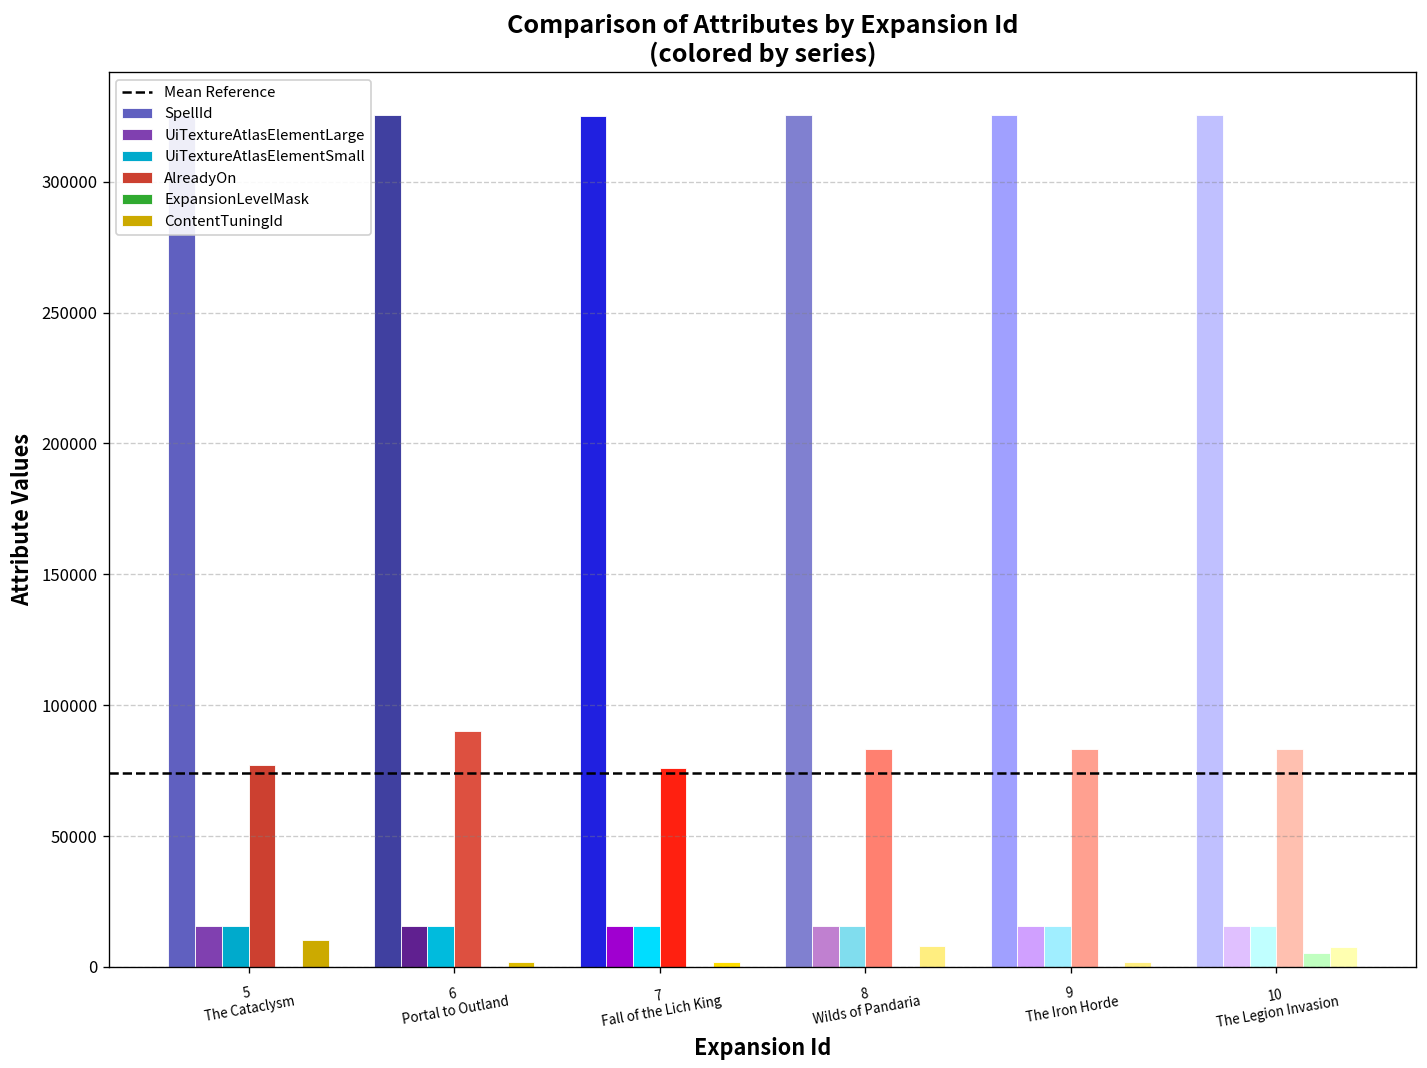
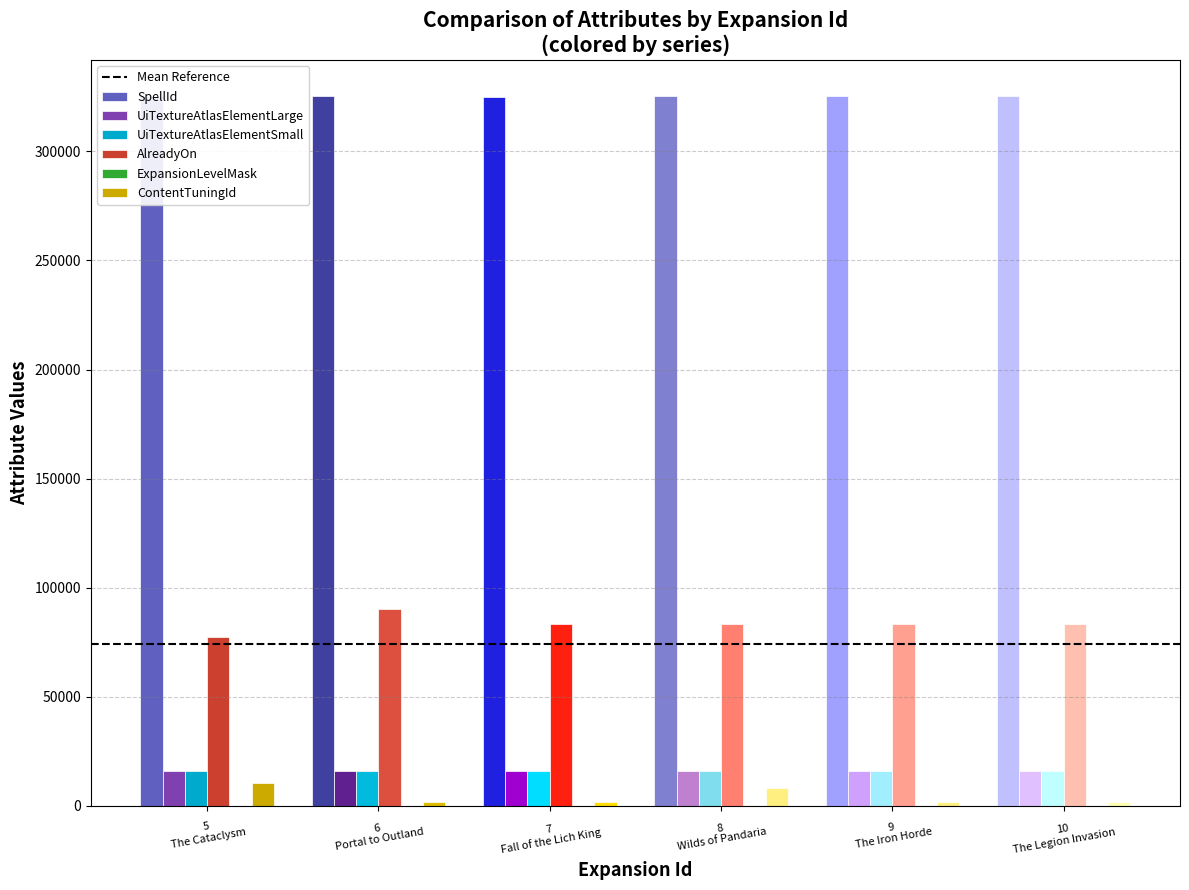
AlreadyOn, 7 Fall of the Lich King: 76000 -> 83000
ExpansionLevelMask, 10 The Legion Invasion: 5000 -> 0
ContentTuningId, 10 The Legion Invasion: 8000 -> 2000
